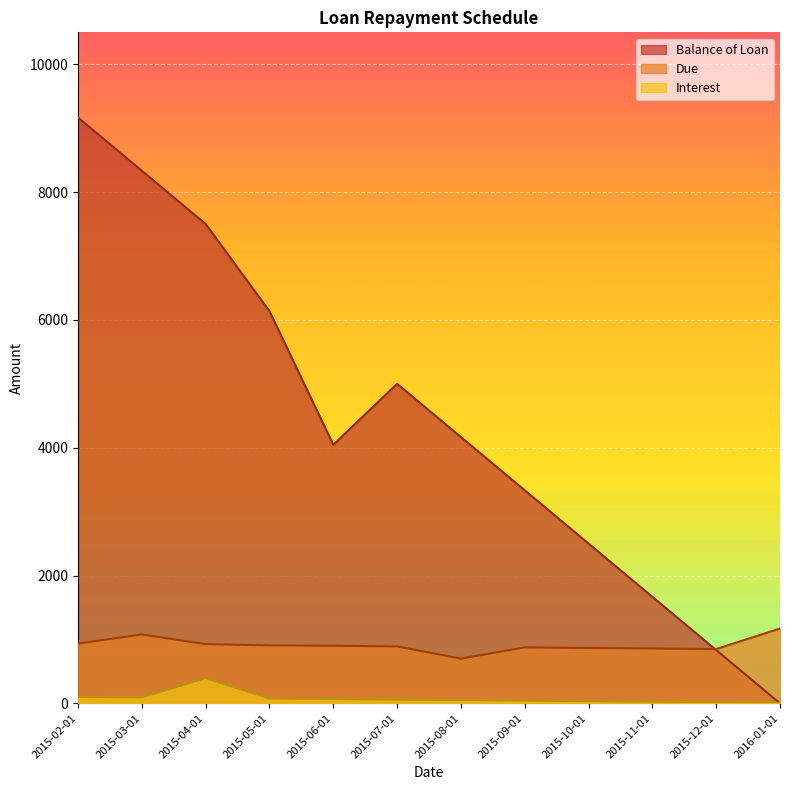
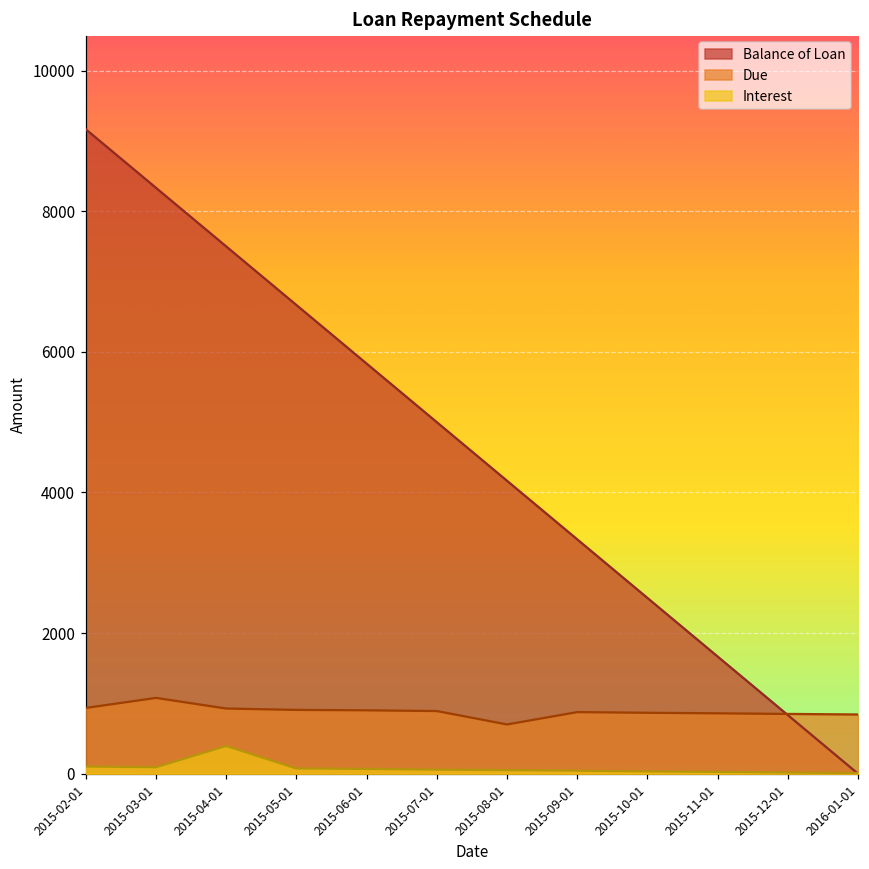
Balance of Loan, 2015-05-01: 6100 -> 6700
Balance of Loan, 2015-06-01: 4000 -> 5800
Due, 2016-01-01: 1200 -> 800
